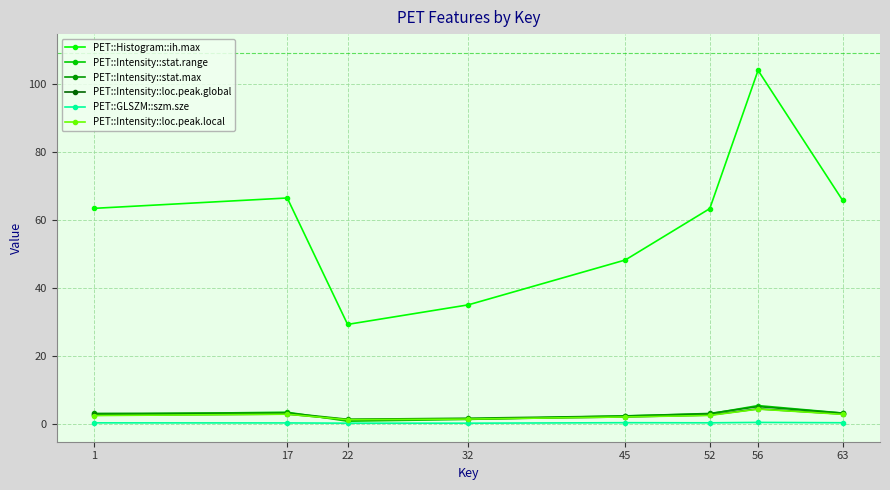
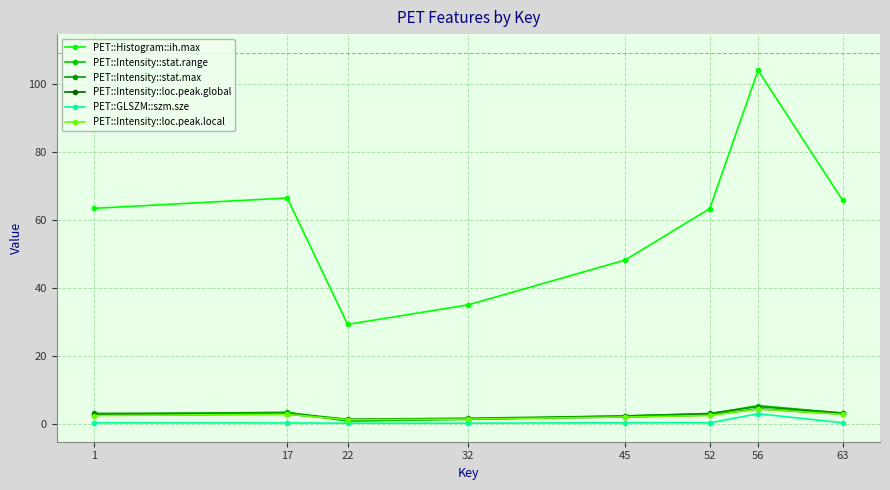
PET::GLSZM::szm.sze, 56: 1 -> 3
